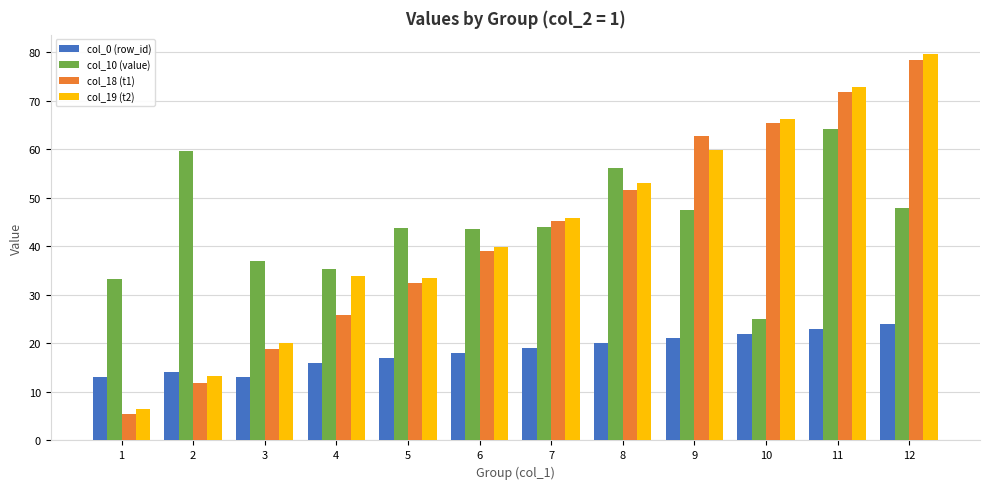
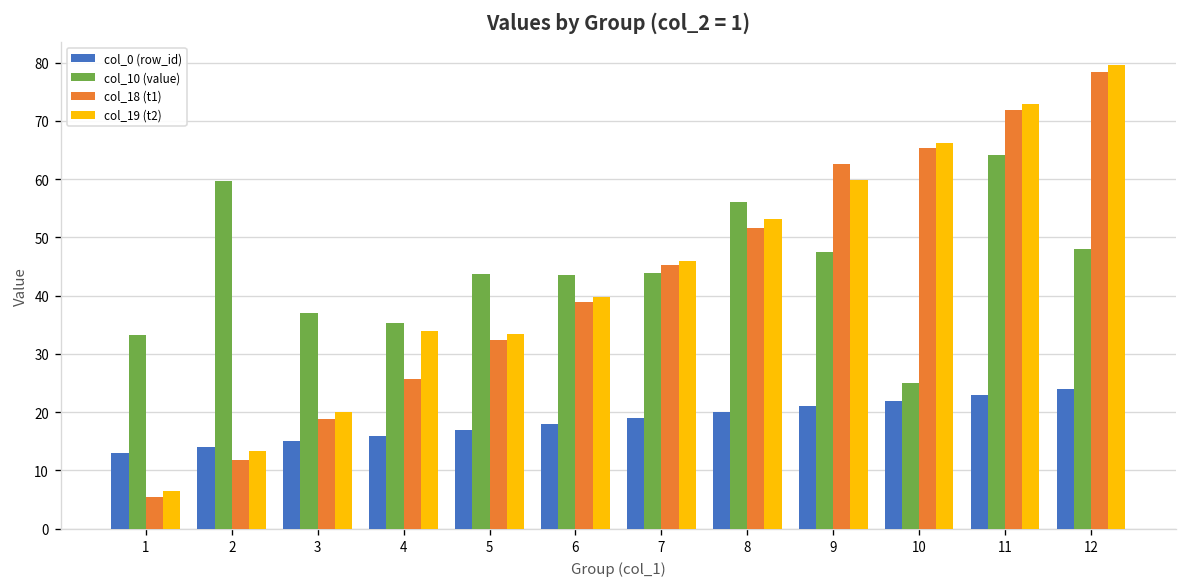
col_0 (row_id), 3: 13 -> 15
